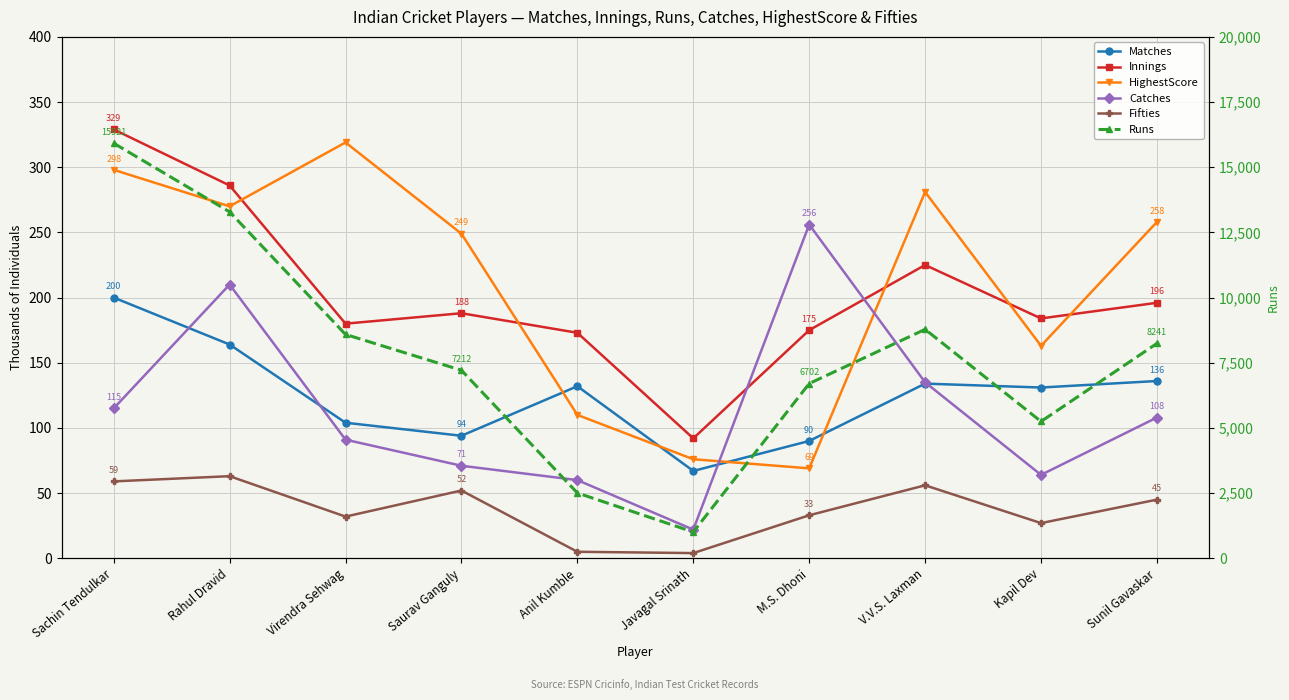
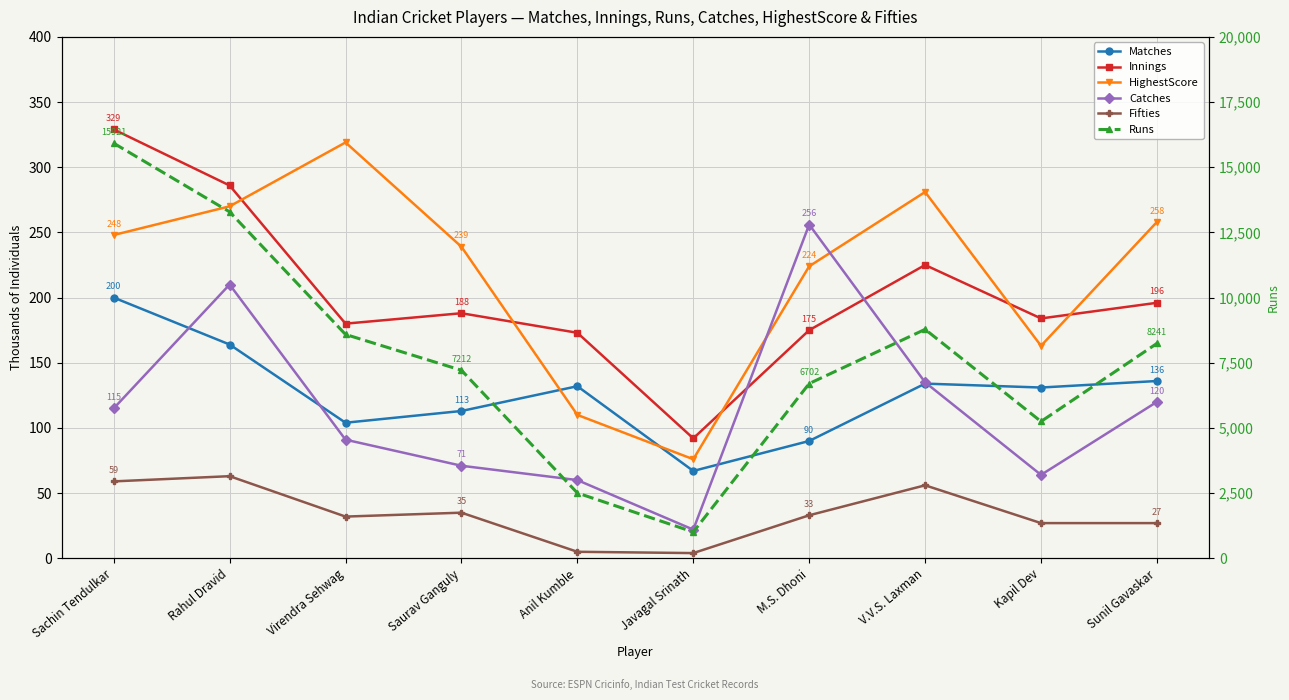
HighestScore, Sachin Tendulkar: 298 -> 248
Matches, Saurav Ganguly: 94 -> 113
HighestScore, Saurav Ganguly: 249 -> 239
Fifties, Saurav Ganguly: 52 -> 35
HighestScore, M.S. Dhoni: 69 -> 224
Catches, Sunil Gavaskar: 108 -> 120
Fifties, Sunil Gavaskar: 45 -> 27
